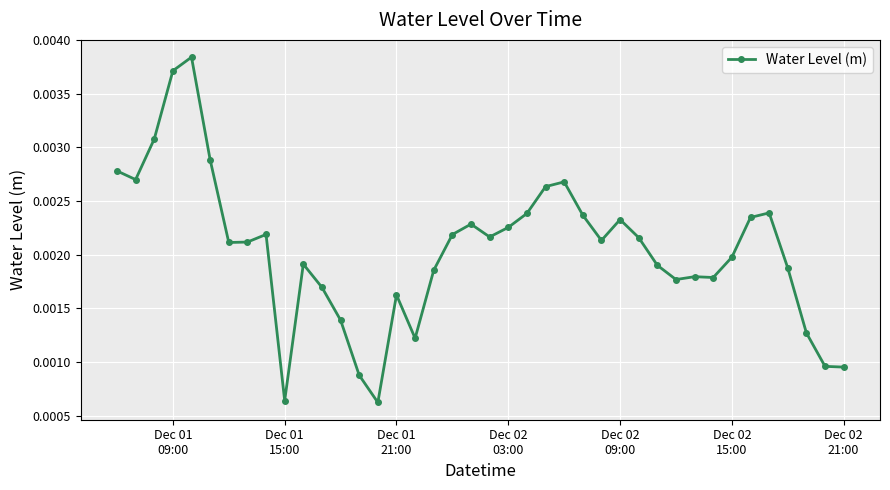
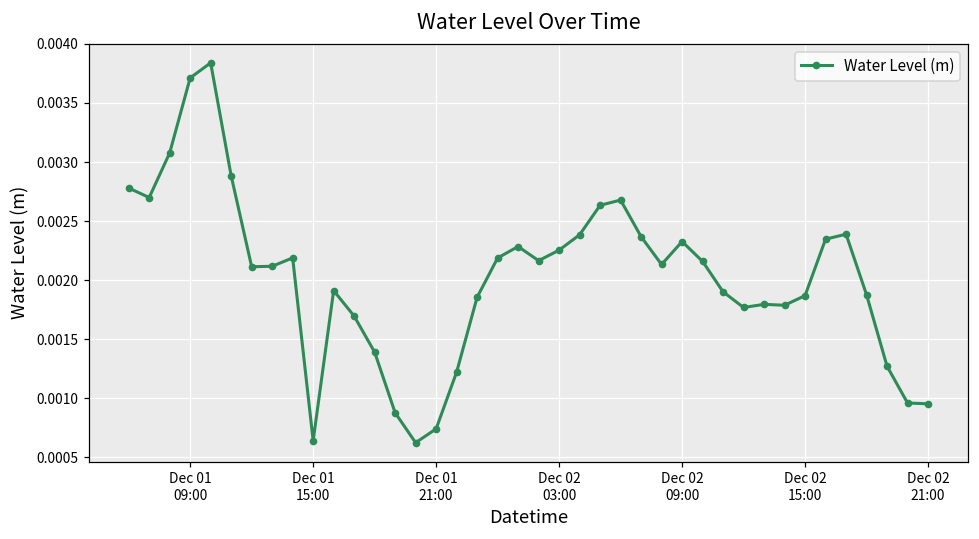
Dec 01 21:00: 0.00163 -> 0.00074
Dec 02 15:00: 0.00198 -> 0.00187
